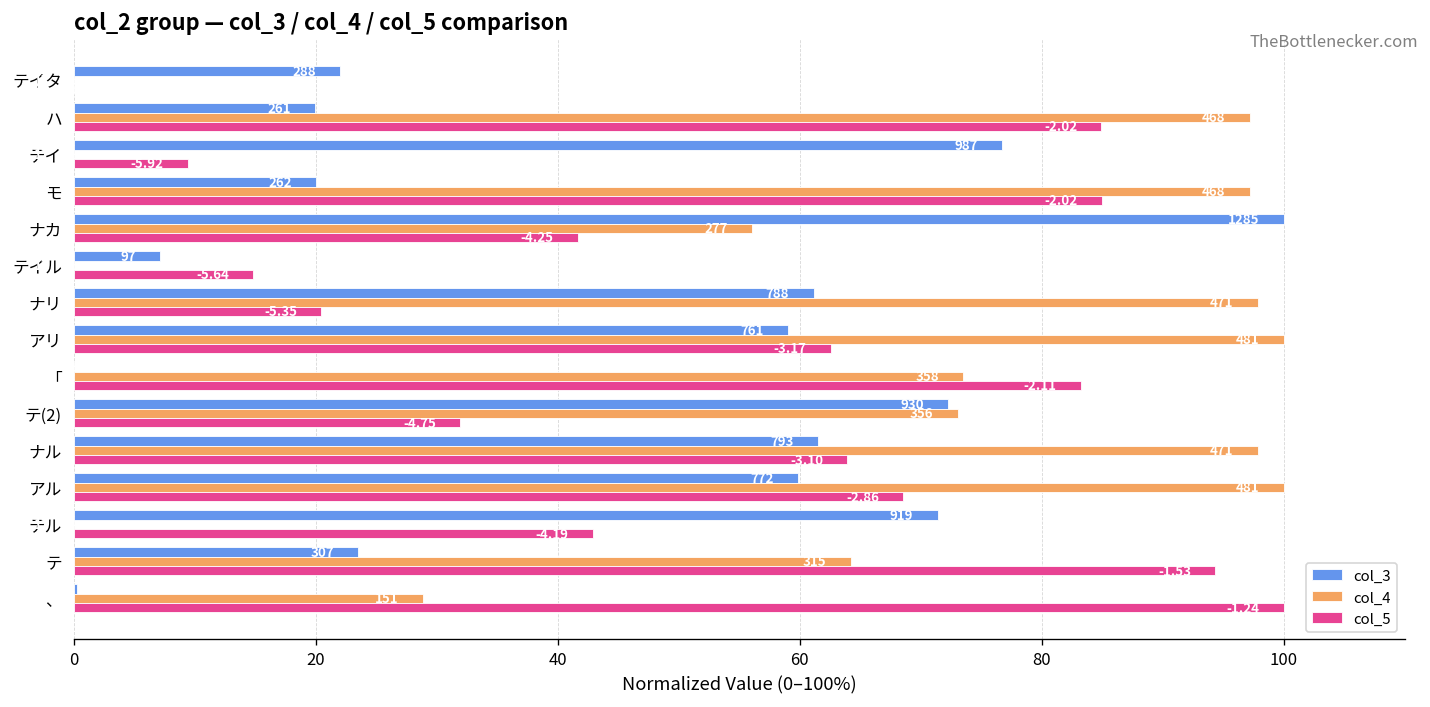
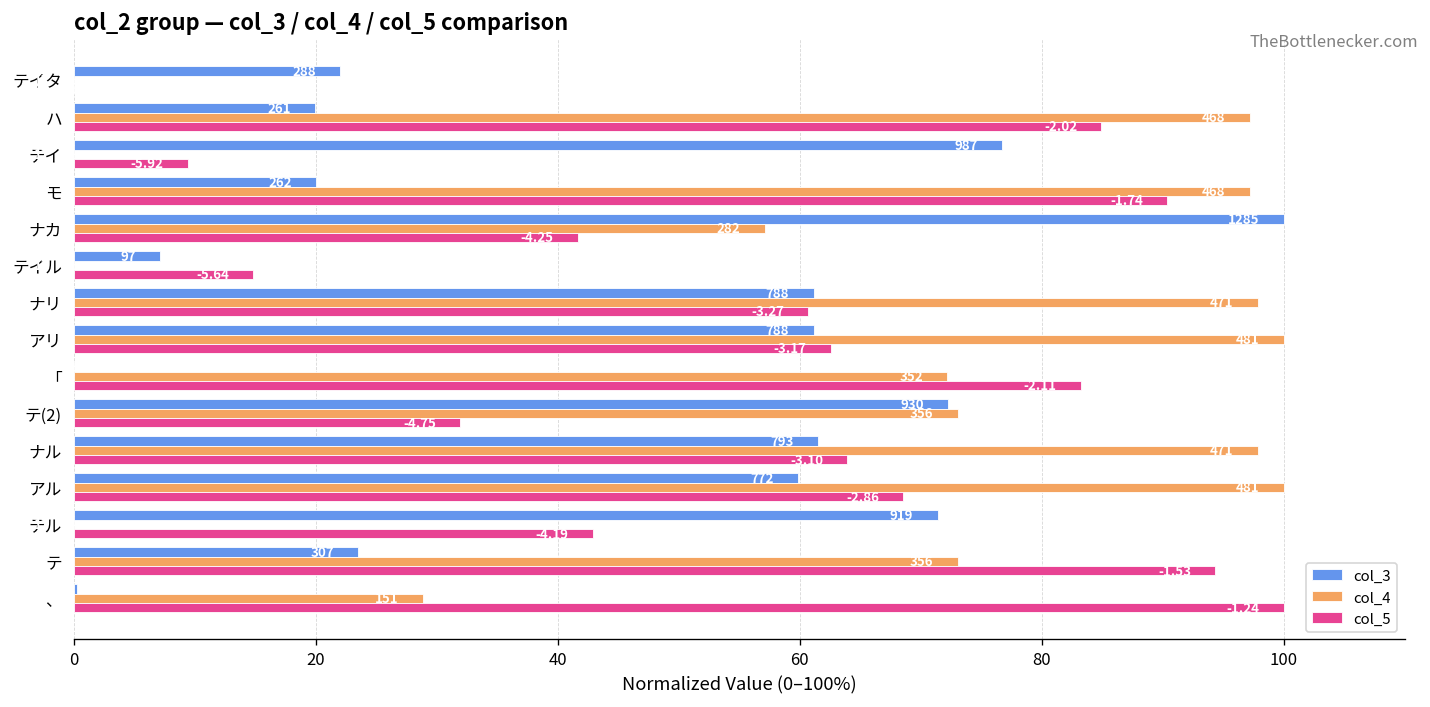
col_5, モ: -2.02 -> -1.74
col_4, ナカ: 277 -> 282
col_5, ナリ: -5.35 -> -3.27
col_3, アリ: 761 -> 788
col_4, 「: 73.5 -> 72.2
col_4, テ: 315 -> 356
